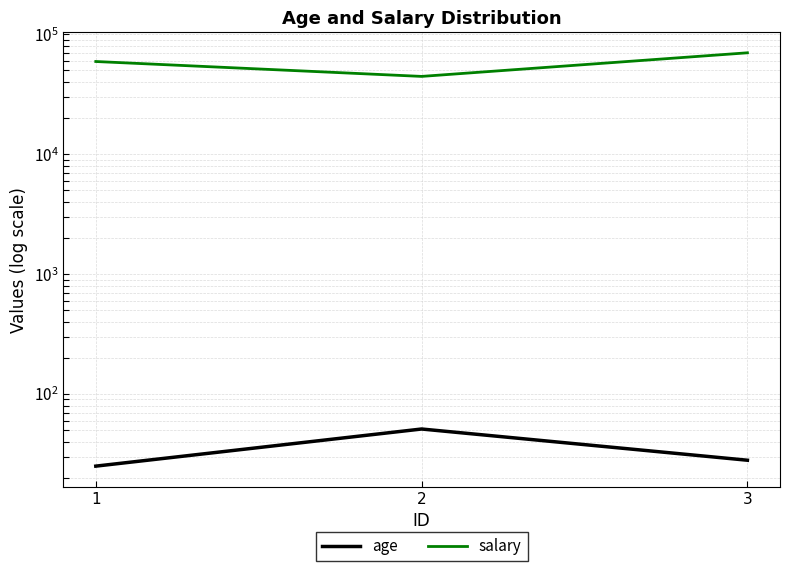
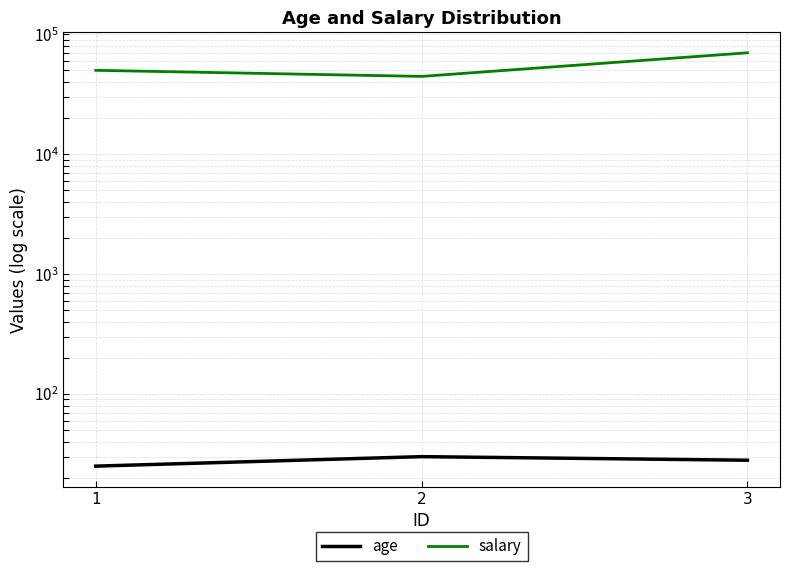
salary, 1: 60000 -> 50000
age, 2: 51 -> 30
